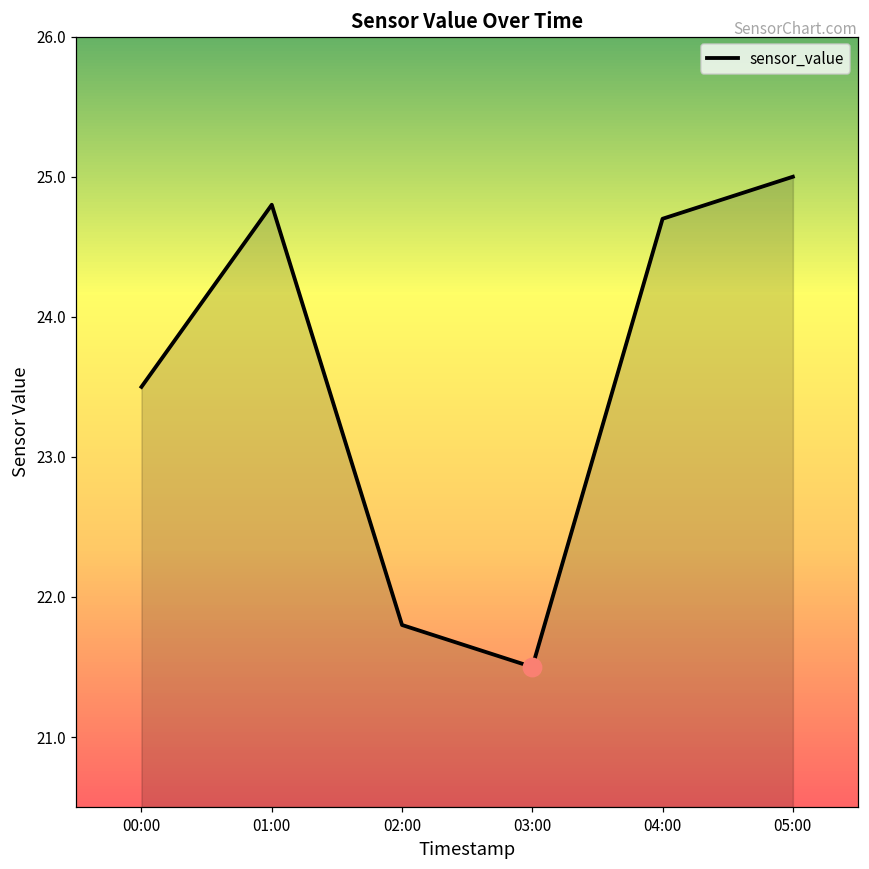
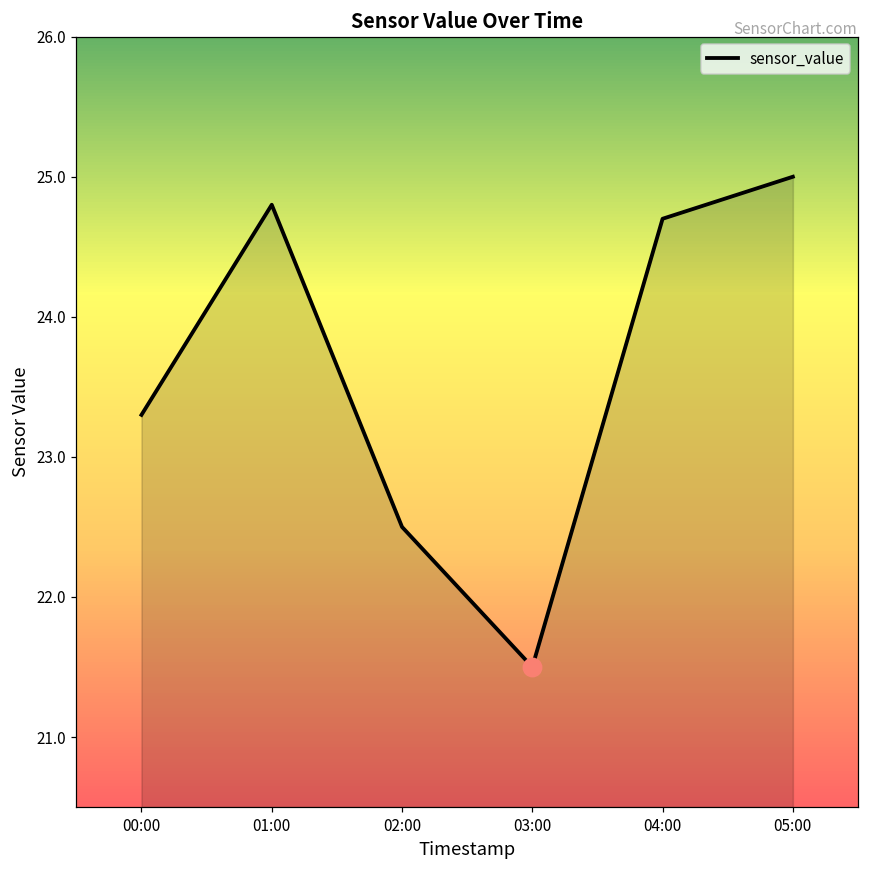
sensor_value, 00:00: 23.5 -> 23.3
sensor_value, 02:00: 21.8 -> 22.5
